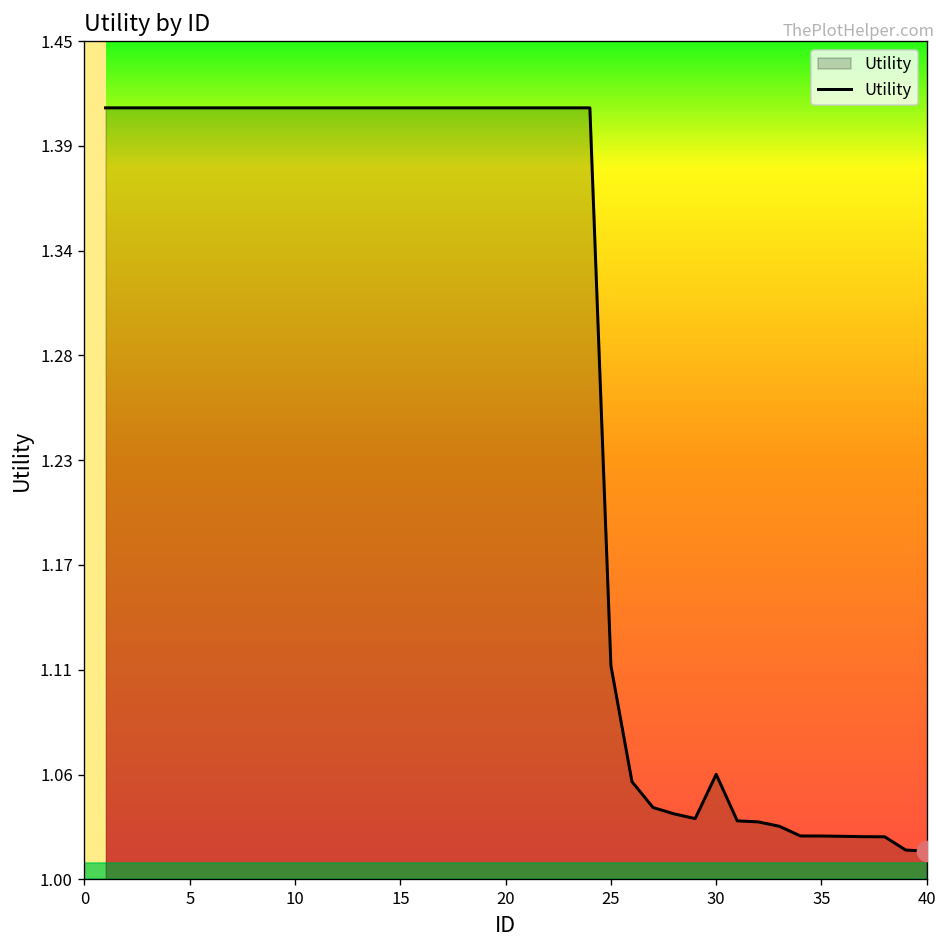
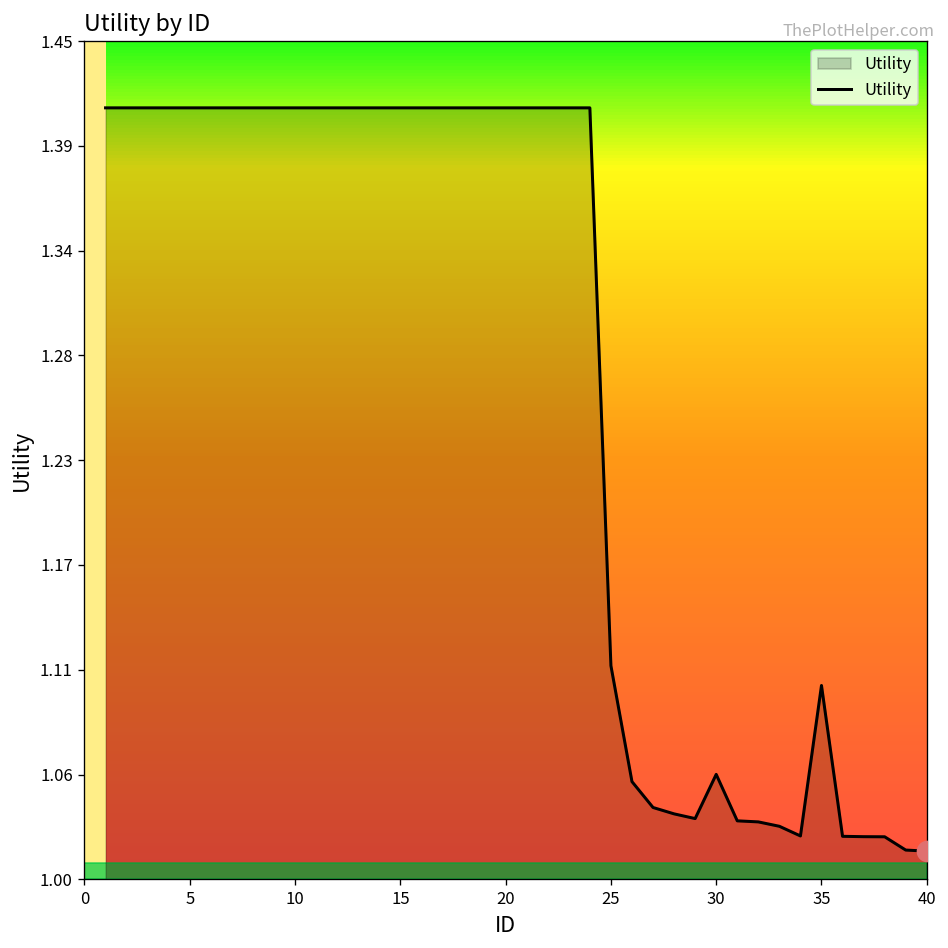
Utility, 35: 1.023 -> 1.104
